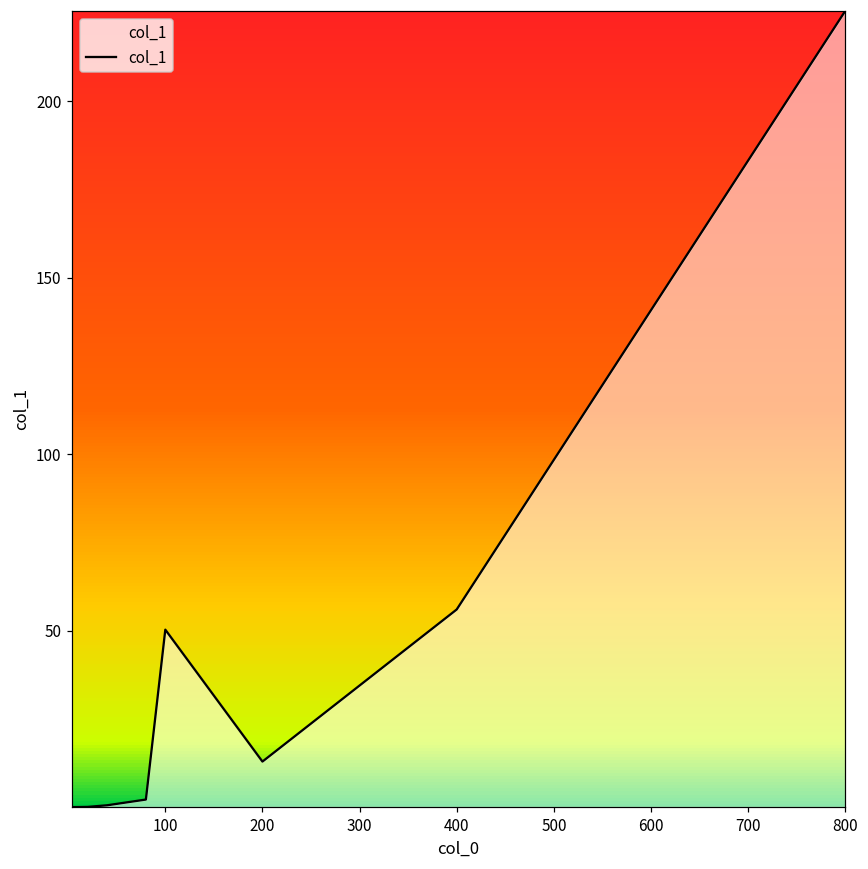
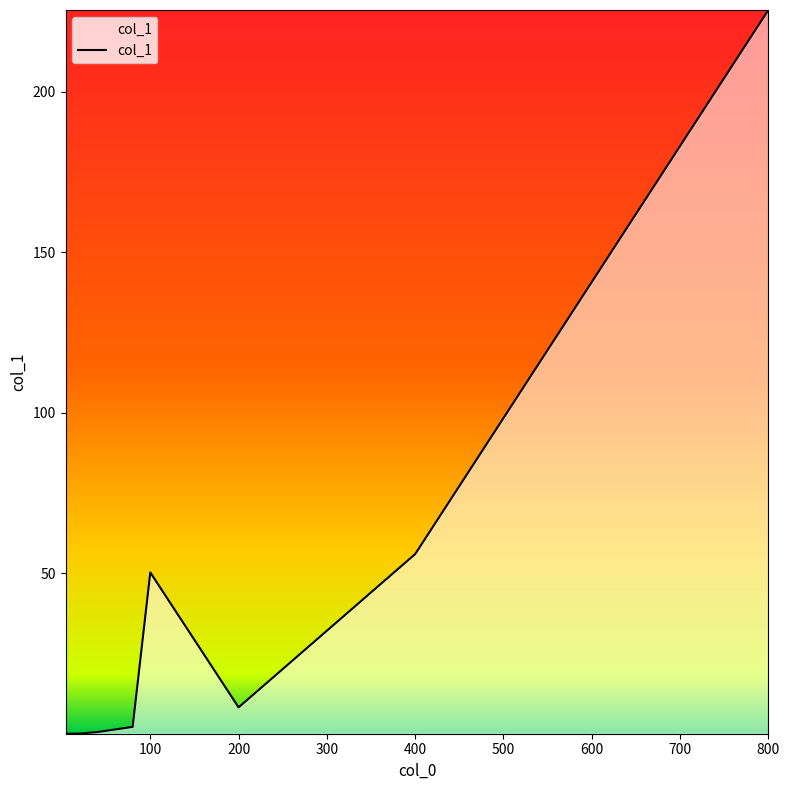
200: 13 -> 8
